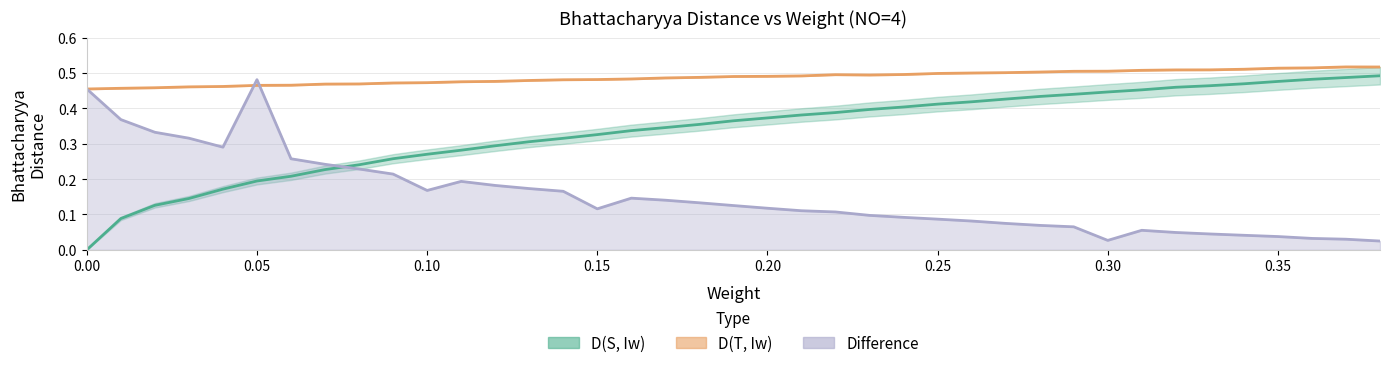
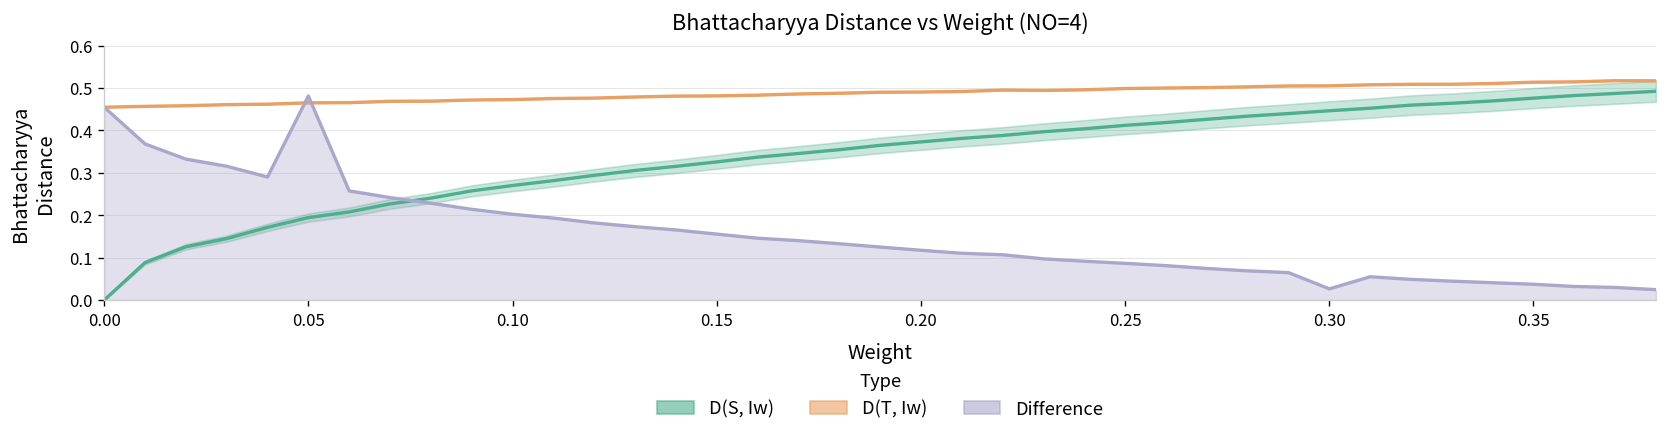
Difference, 0.10: 0.17 -> 0.20
Difference, 0.15: 0.12 -> 0.16
